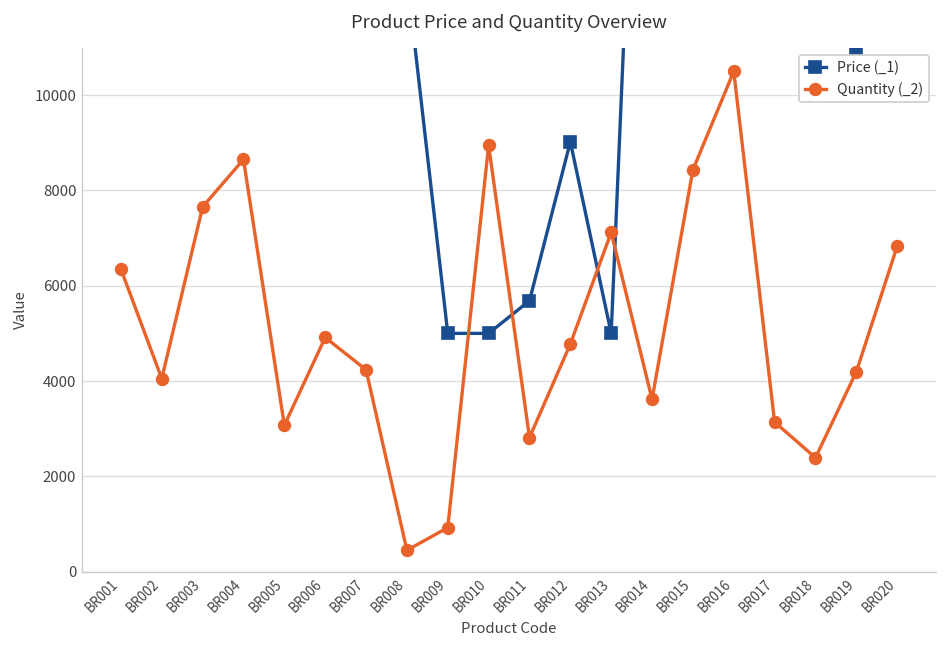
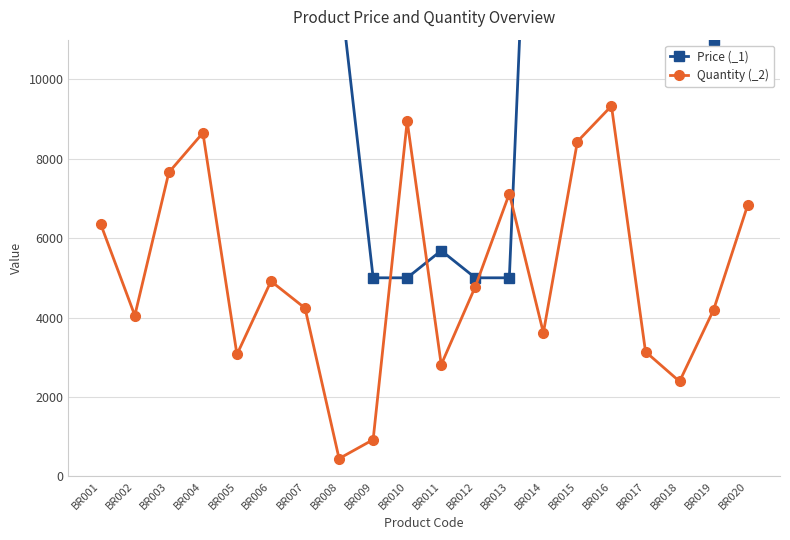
Price (_1), BR012: 9000 -> 5000
Quantity (_2), BR016: 10500 -> 9300
